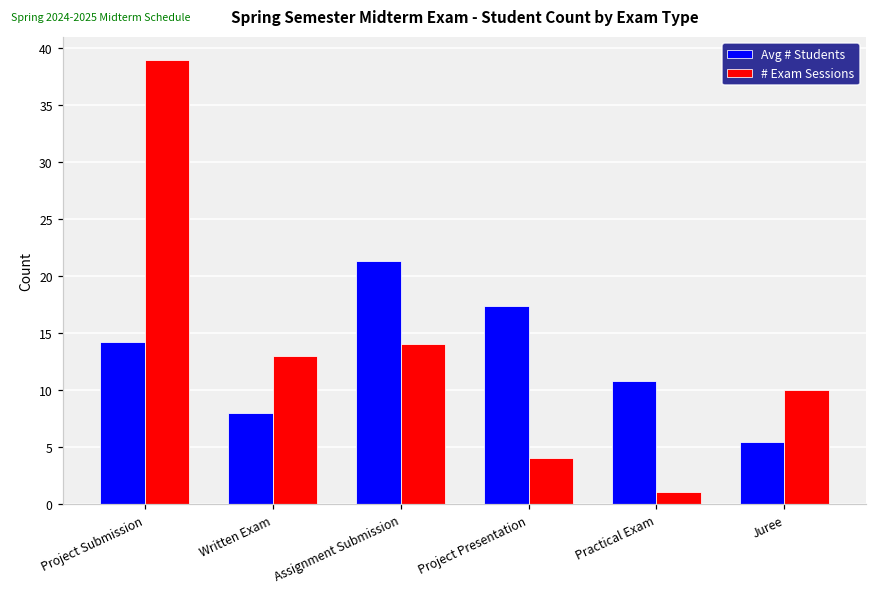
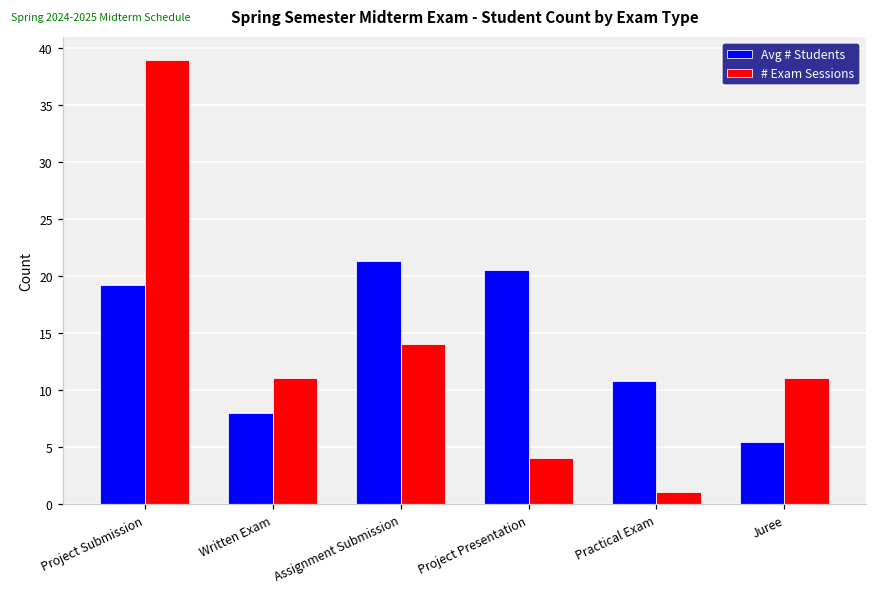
Avg # Students, Project Submission: 14.2 -> 19.2
# Exam Sessions, Written Exam: 13 -> 11
Avg # Students, Project Presentation: 17.4 -> 20.5
# Exam Sessions, Juree: 10 -> 11
